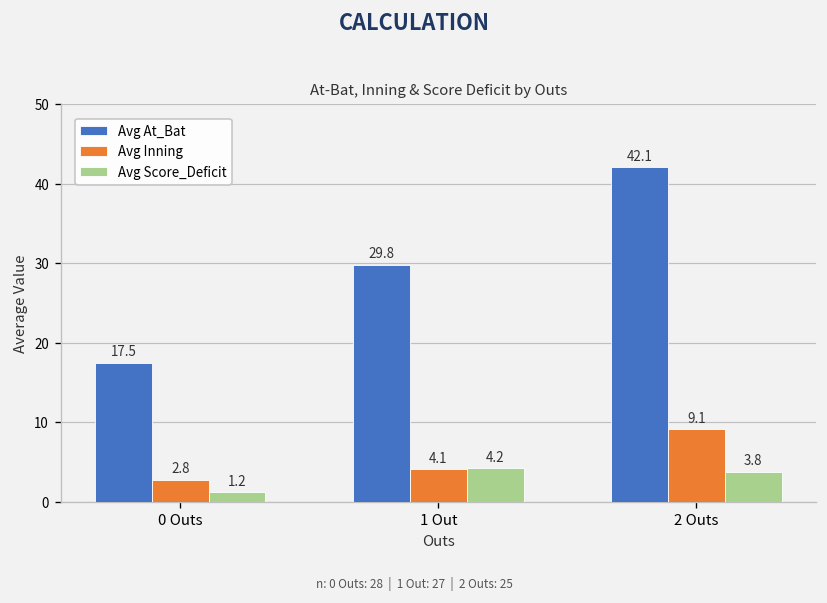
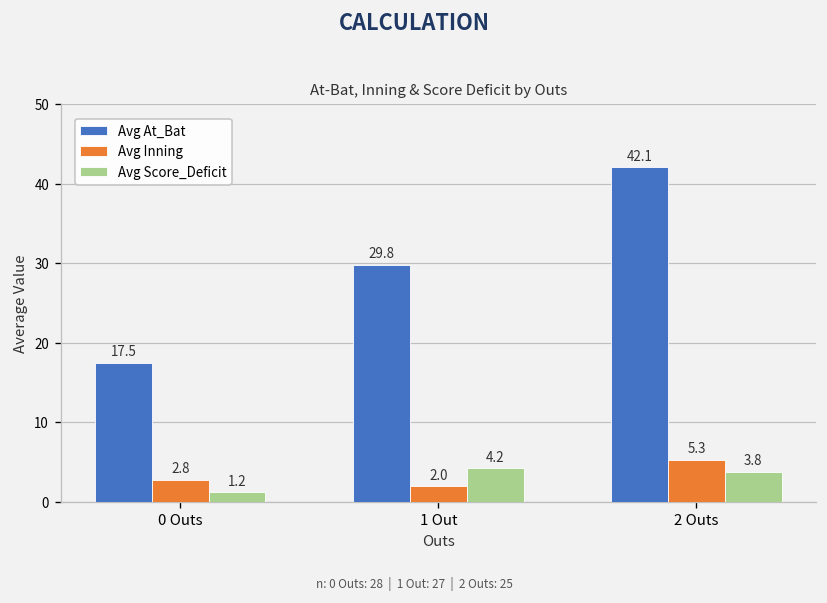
Avg Inning, 1 Out: 4.1 -> 2.0
Avg Inning, 2 Outs: 9.1 -> 5.3
